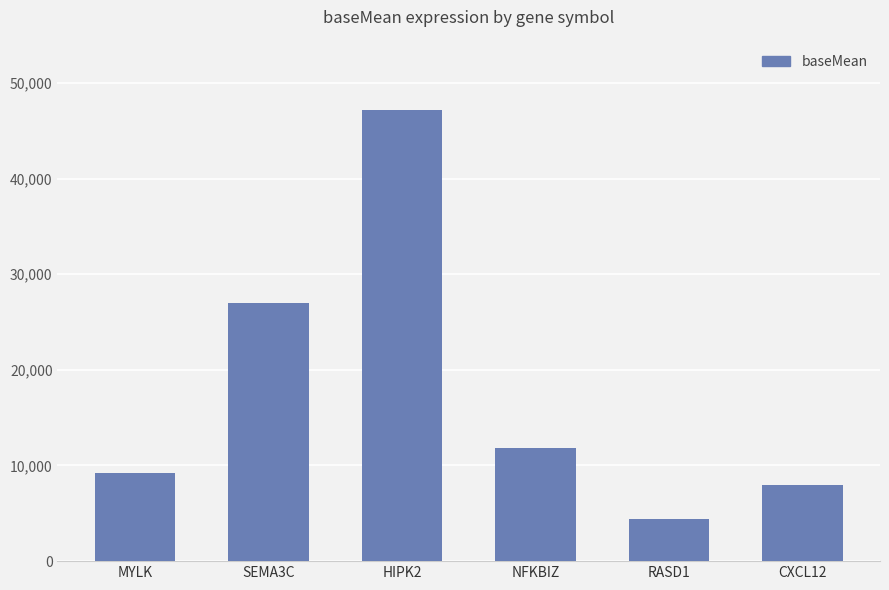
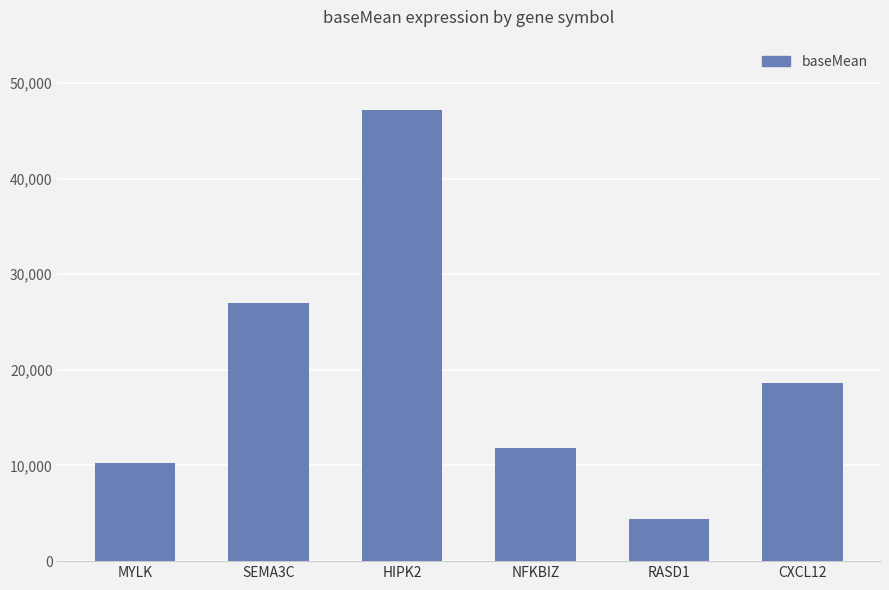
MYLK: 9,000 -> 10,000
CXCL12: 8,000 -> 19,000
